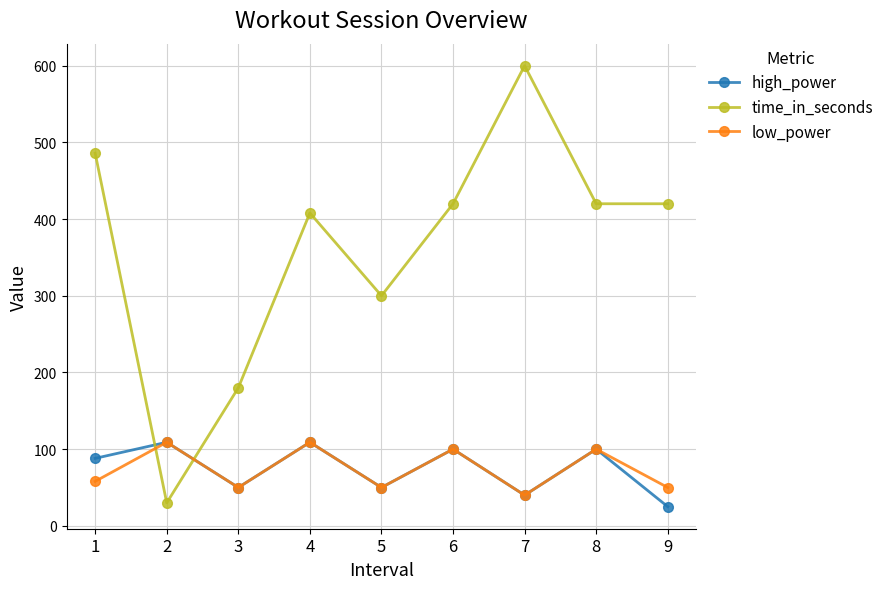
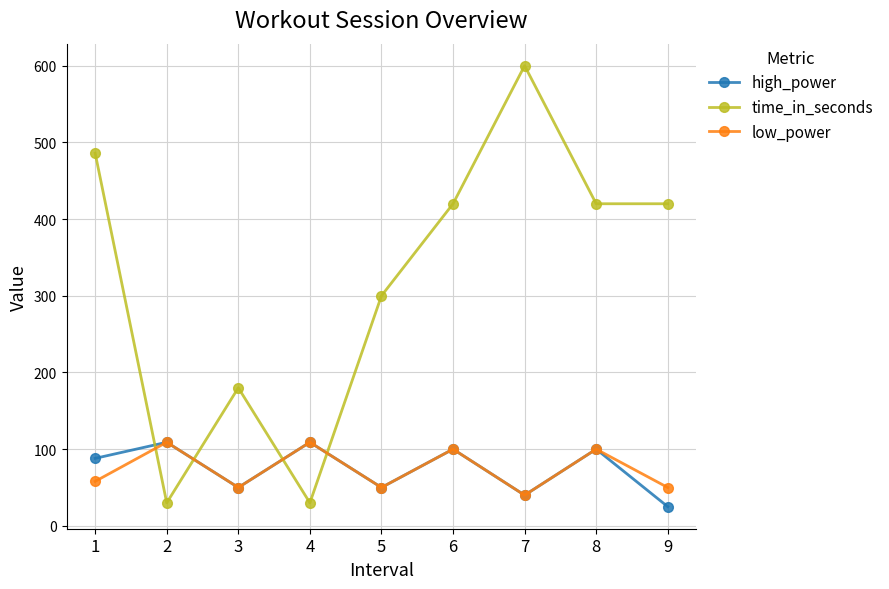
time_in_seconds, 4: 410 -> 30
